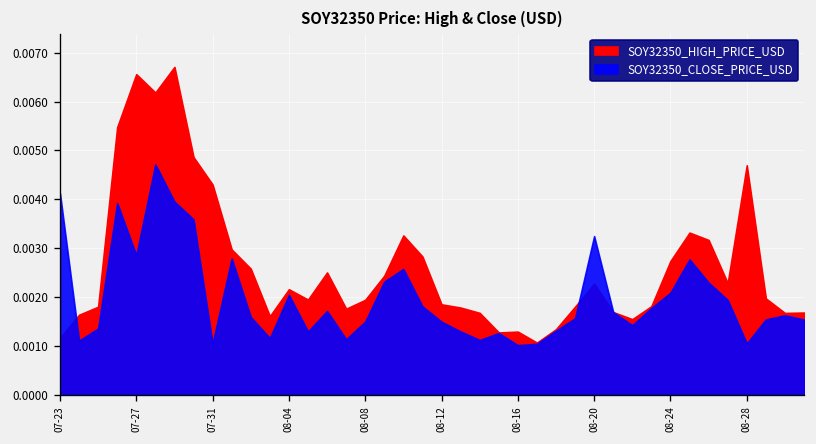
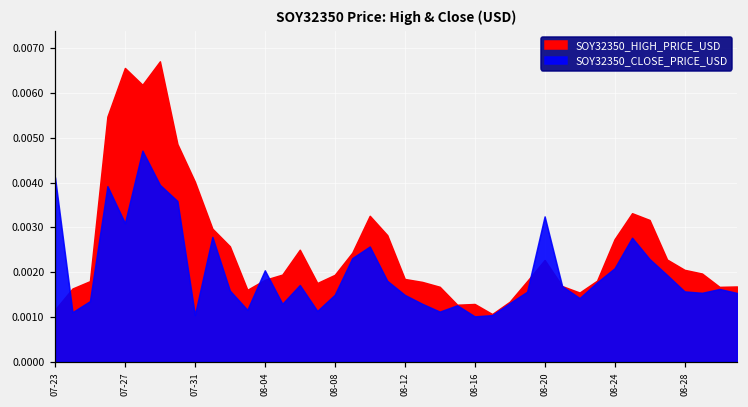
SOY32350_CLOSE_PRICE_USD, 07-27: 0.0029 -> 0.0031
SOY32350_HIGH_PRICE_USD, 07-31: 0.0043 -> 0.0040
SOY32350_HIGH_PRICE_USD, 08-04: 0.0022 -> 0.0018
SOY32350_HIGH_PRICE_USD, 08-28: 0.0047 -> 0.0021
SOY32350_CLOSE_PRICE_USD, 08-28: 0.0010 -> 0.0016
